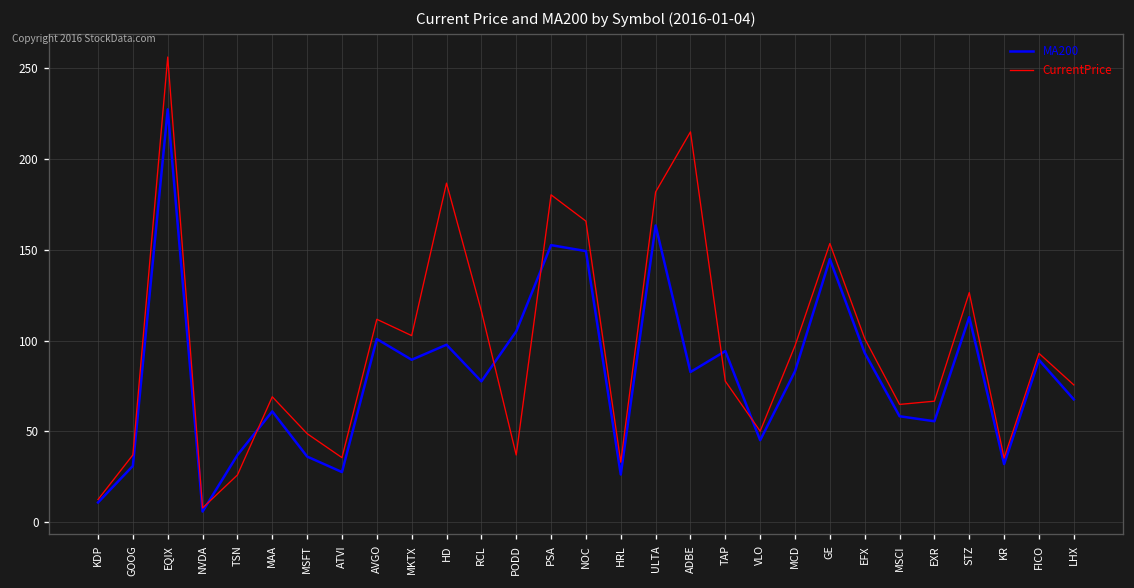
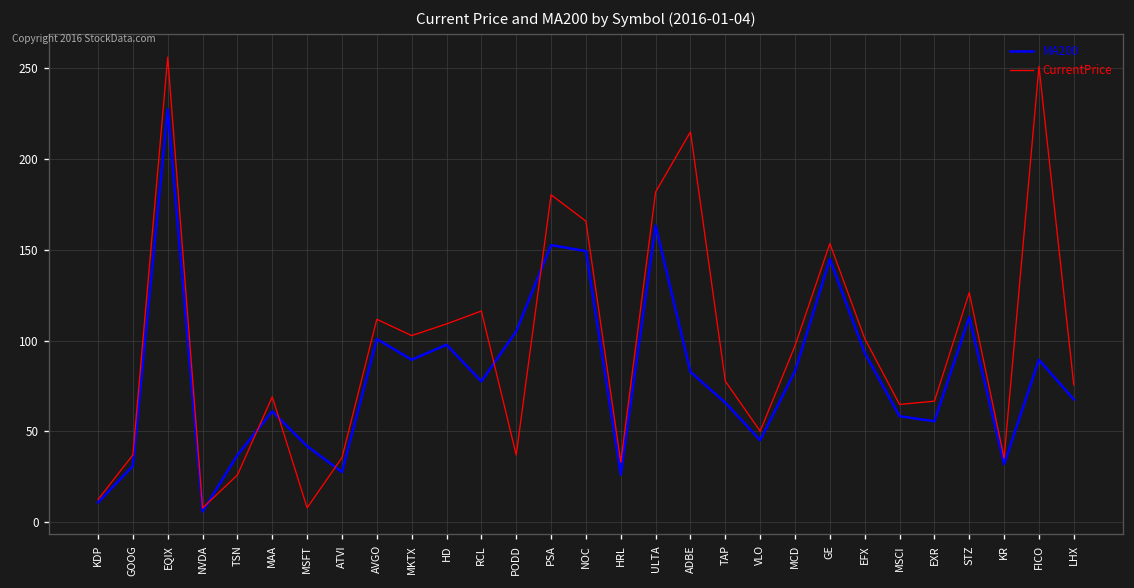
MA200, MSFT: 36 -> 42
CurrentPrice, MSFT: 49 -> 8
CurrentPrice, HD: 187 -> 109
MA200, TAP: 94 -> 66
CurrentPrice, FICO: 93 -> 251
